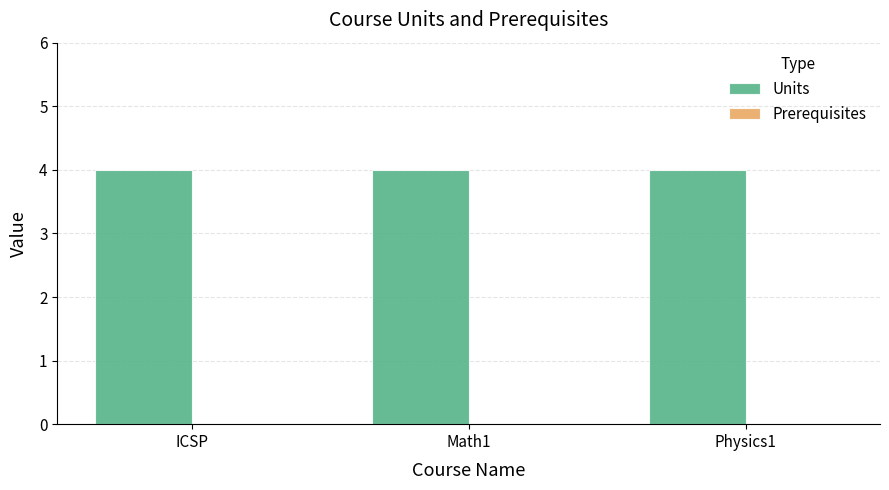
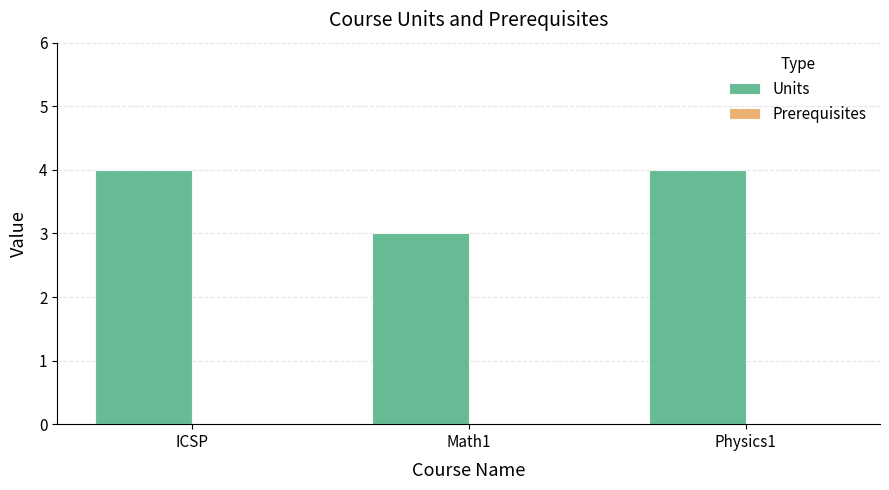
Units, Math1: 4 -> 3
